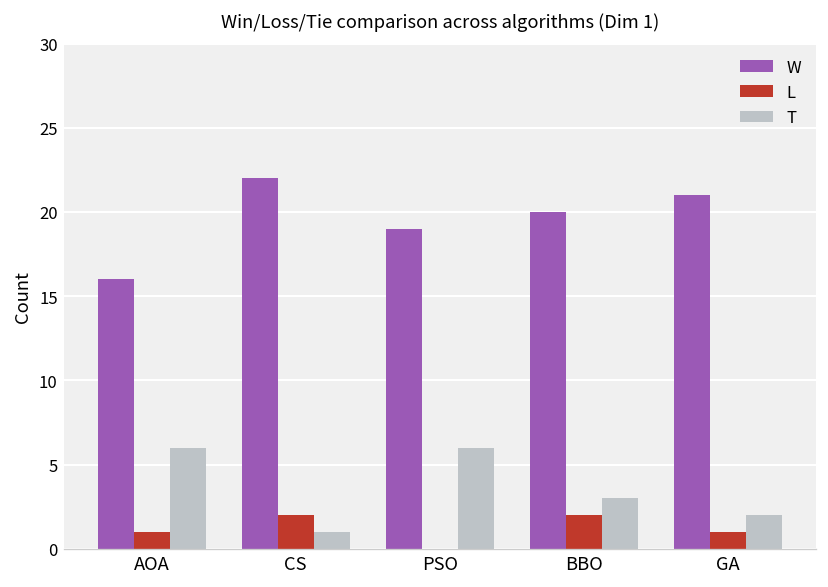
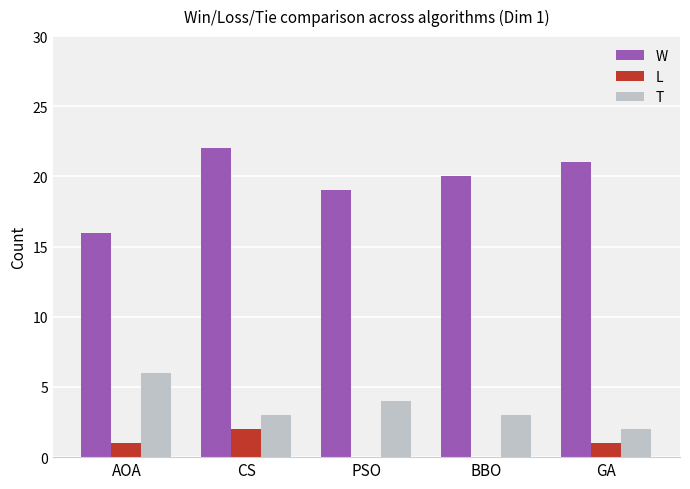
T, CS: 1 -> 3
T, PSO: 6 -> 4
L, BBO: 2 -> 0
